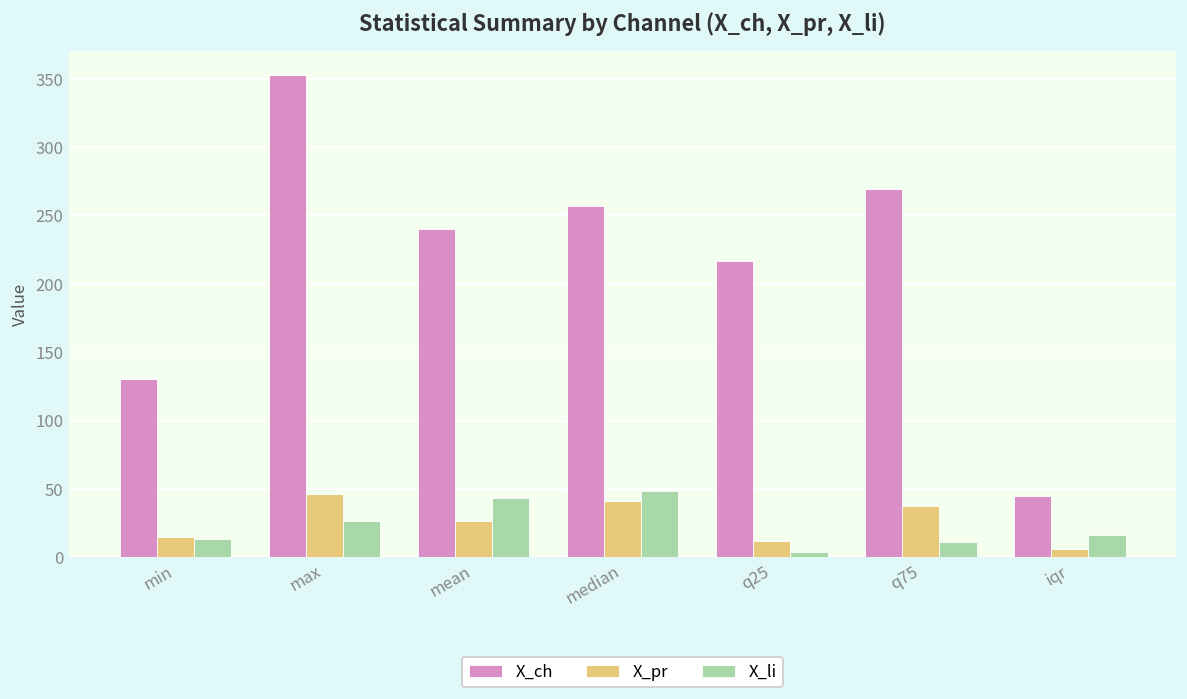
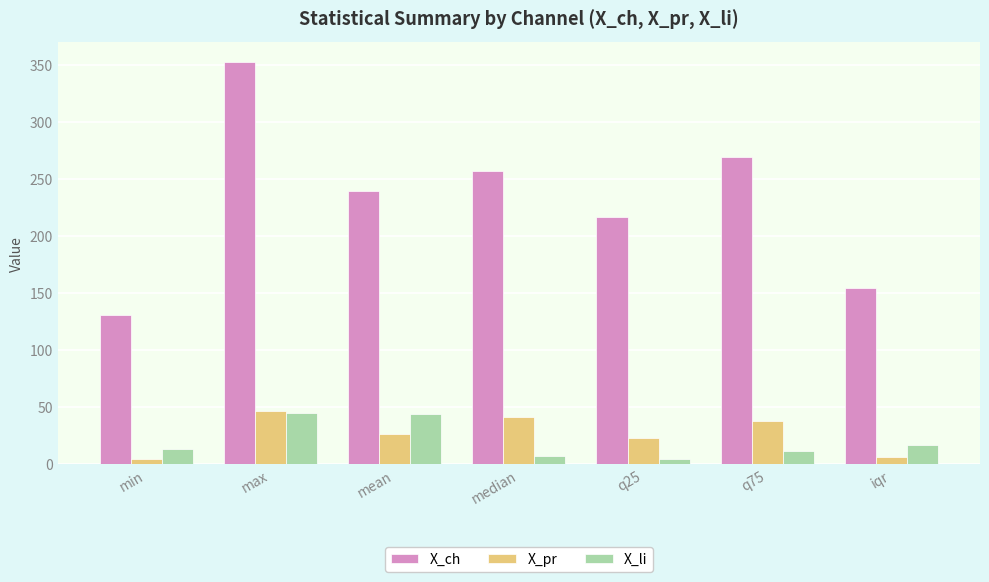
X_pr, min: 15 -> 4
X_li, max: 26 -> 45
X_li, median: 48 -> 7
X_pr, q25: 12 -> 22
X_ch, iqr: 45 -> 154
